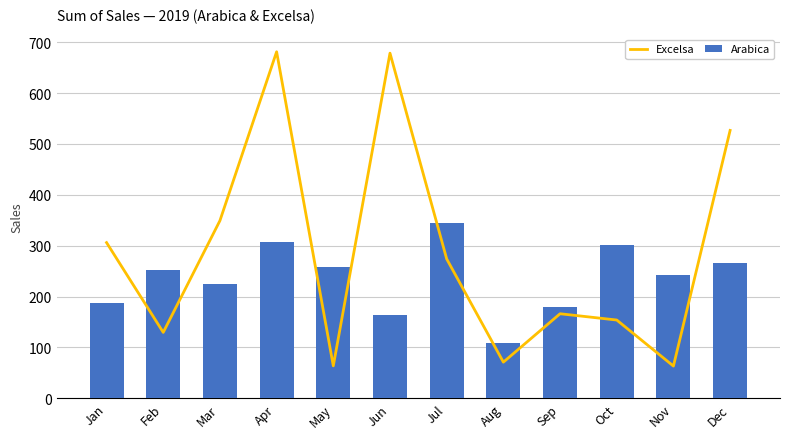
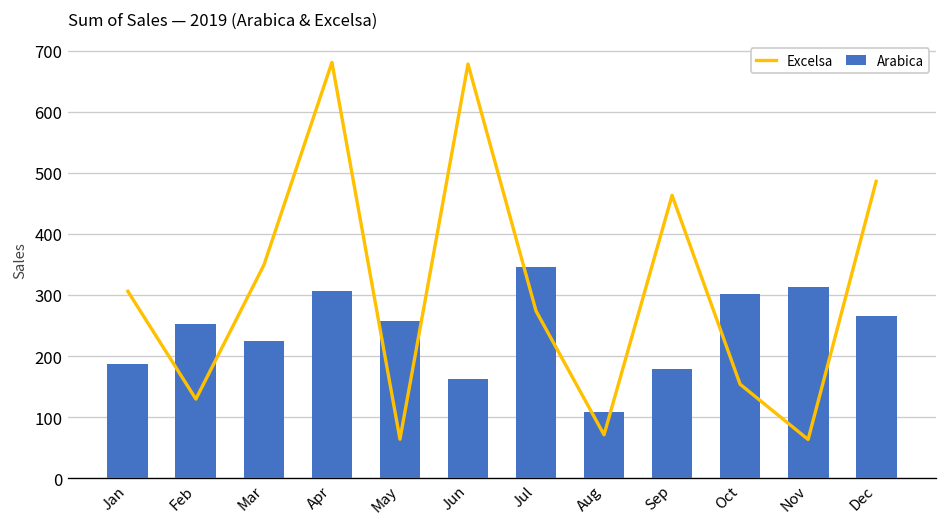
Excelsa, Sep: 170 -> 460
Arabica, Nov: 240 -> 310
Excelsa, Dec: 530 -> 490
